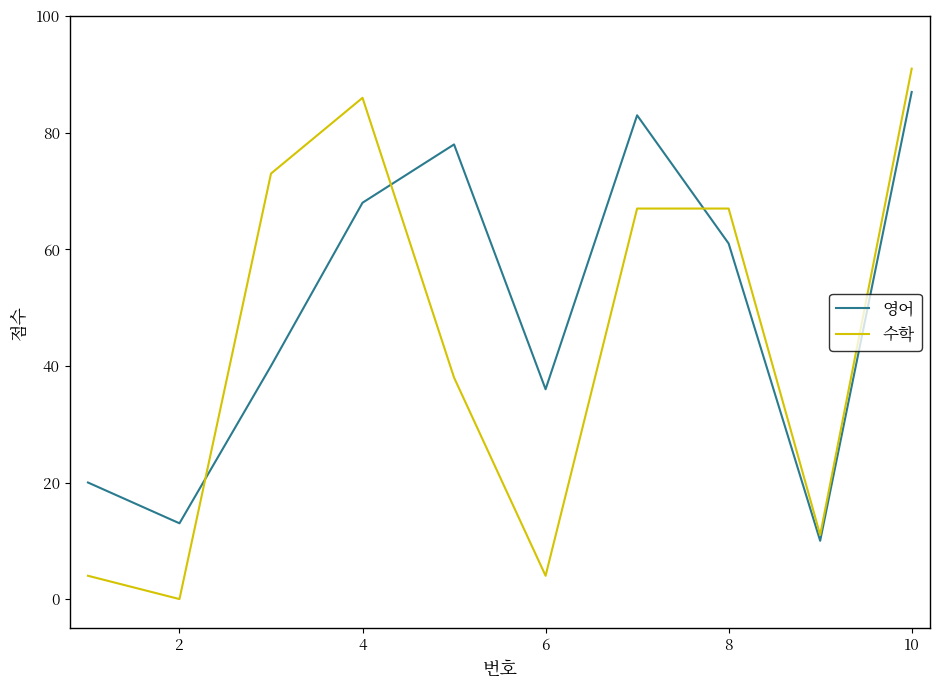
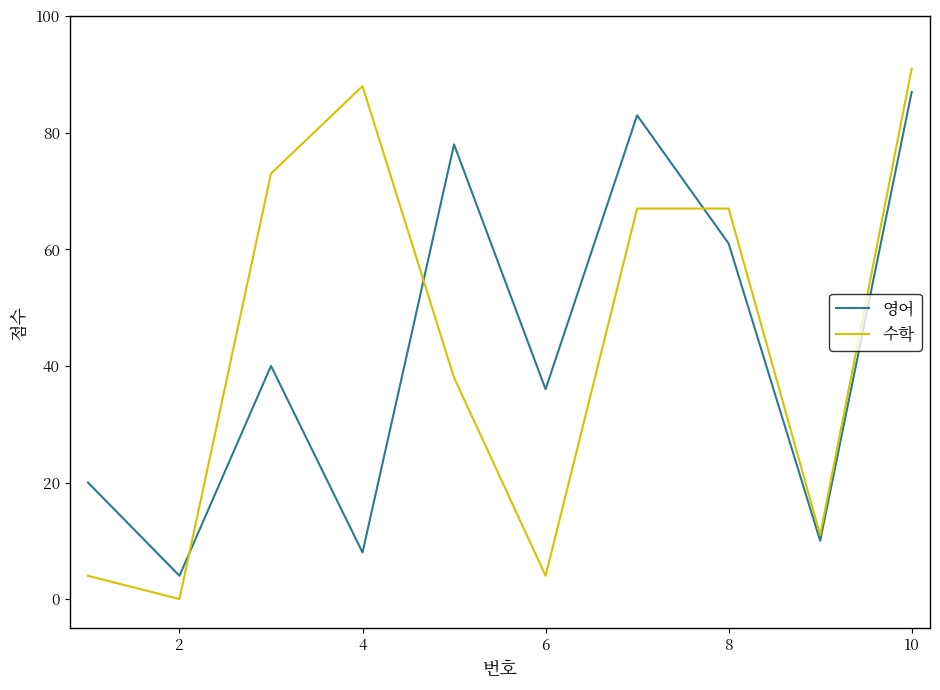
영어, 2: 13 -> 4
영어, 4: 68 -> 8
수학, 4: 86 -> 88
